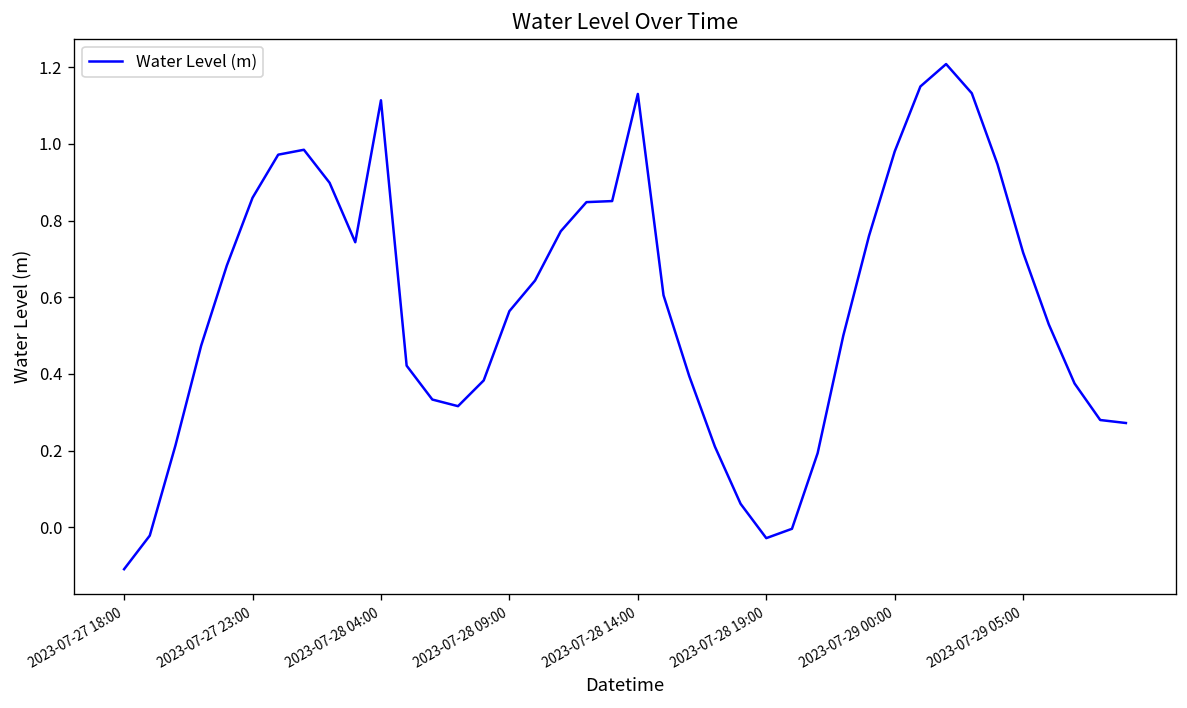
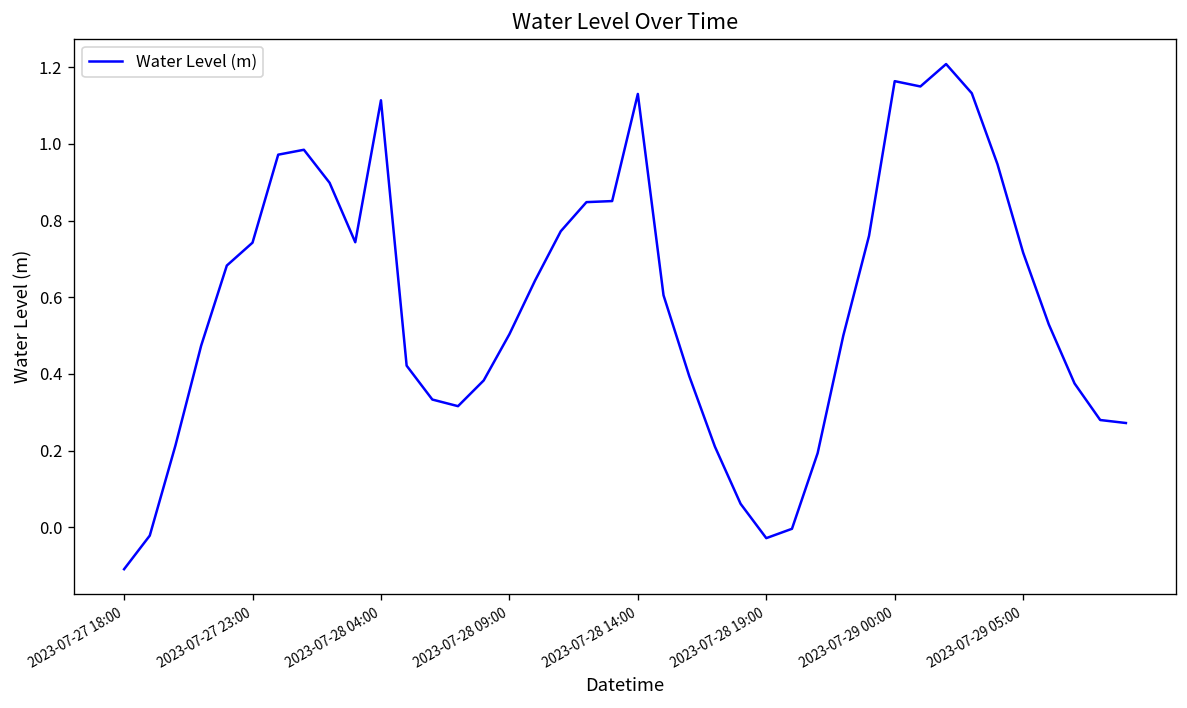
2023-07-27 23:00: 0.86 -> 0.74
2023-07-28 09:00: 0.56 -> 0.50
2023-07-29 00:00: 0.98 -> 1.16
